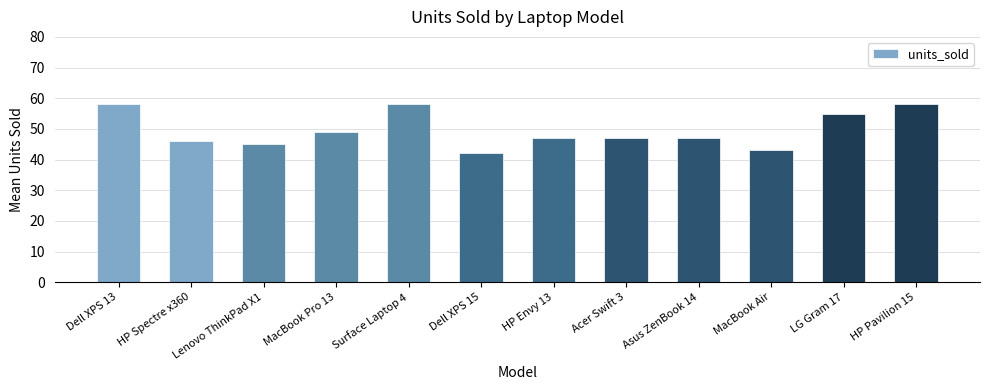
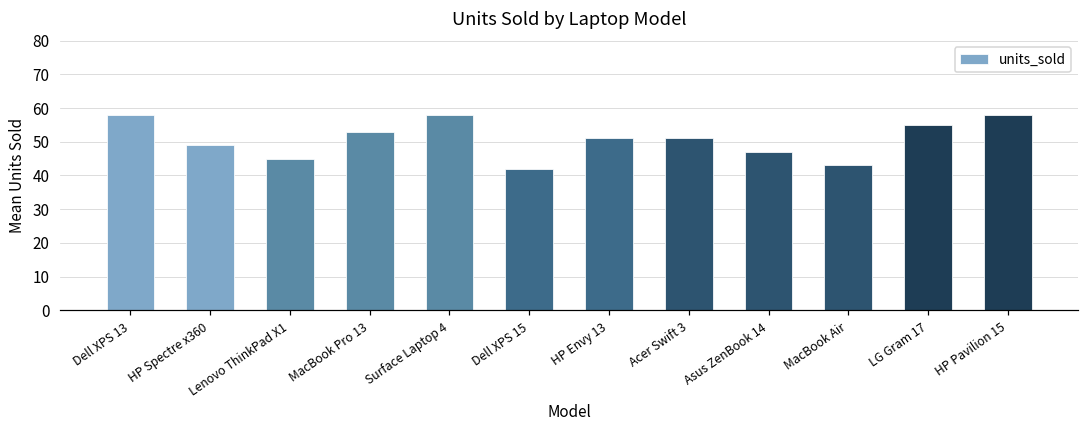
HP Spectre x360: 46 -> 49
MacBook Pro 13: 49 -> 53
HP Envy 13: 47 -> 51
Acer Swift 3: 47 -> 51
